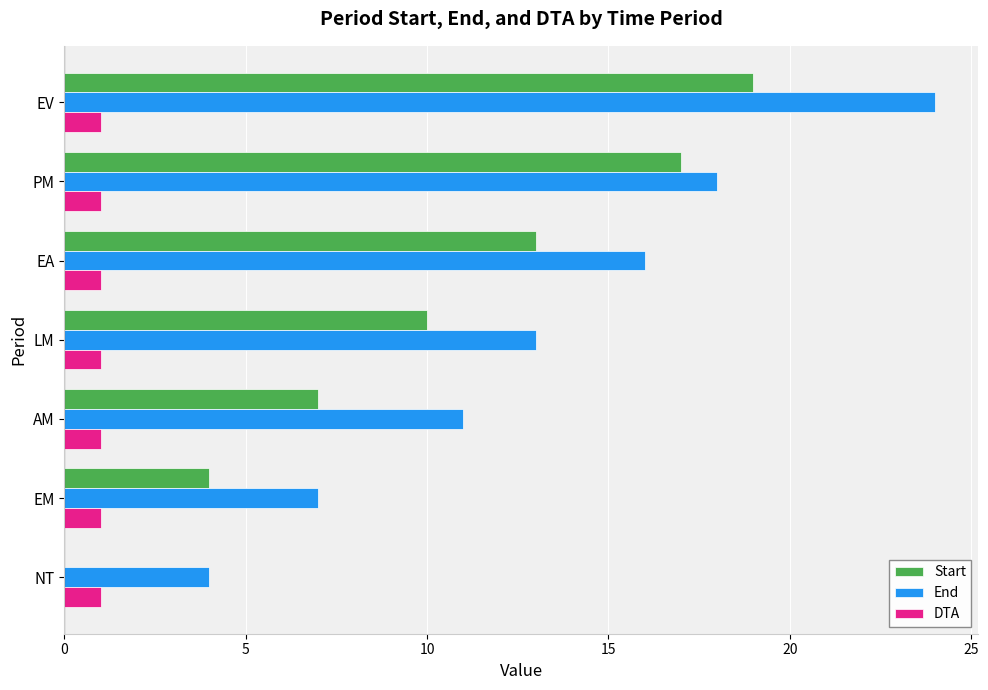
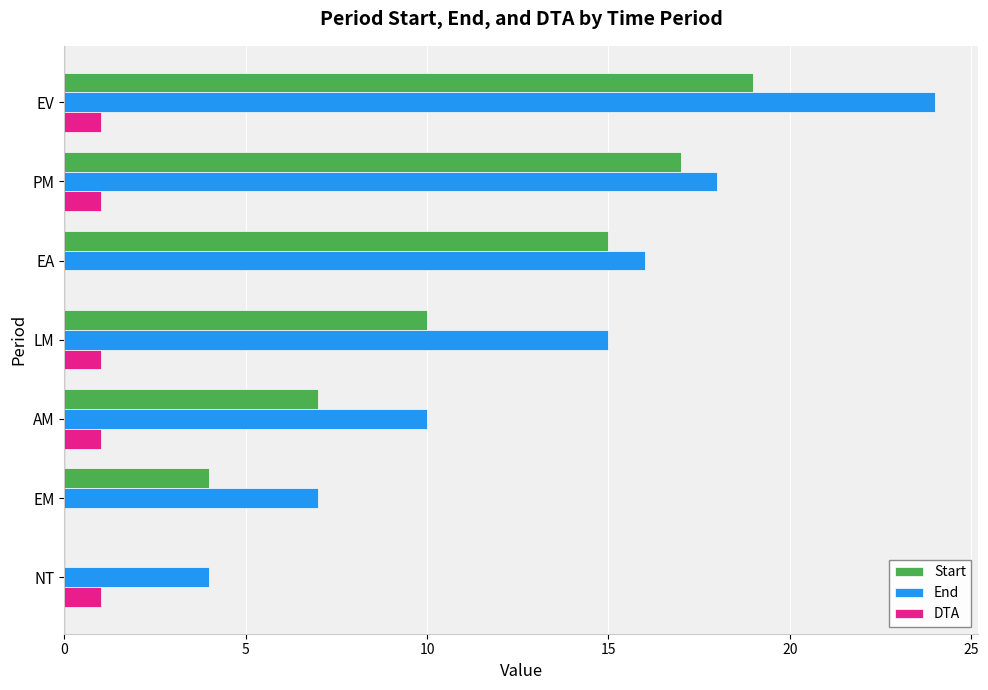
Start, EA: 13 -> 15
DTA, EA: 1 -> 0
End, LM: 13 -> 15
End, AM: 11 -> 10
DTA, EM: 1 -> 0
